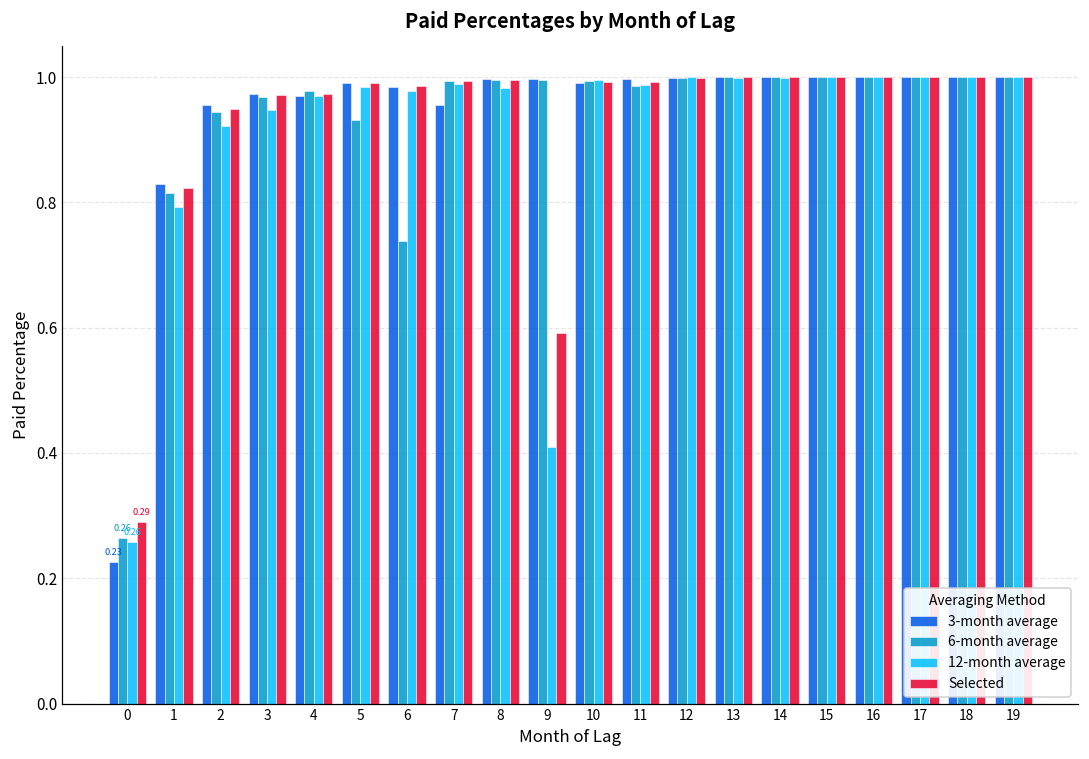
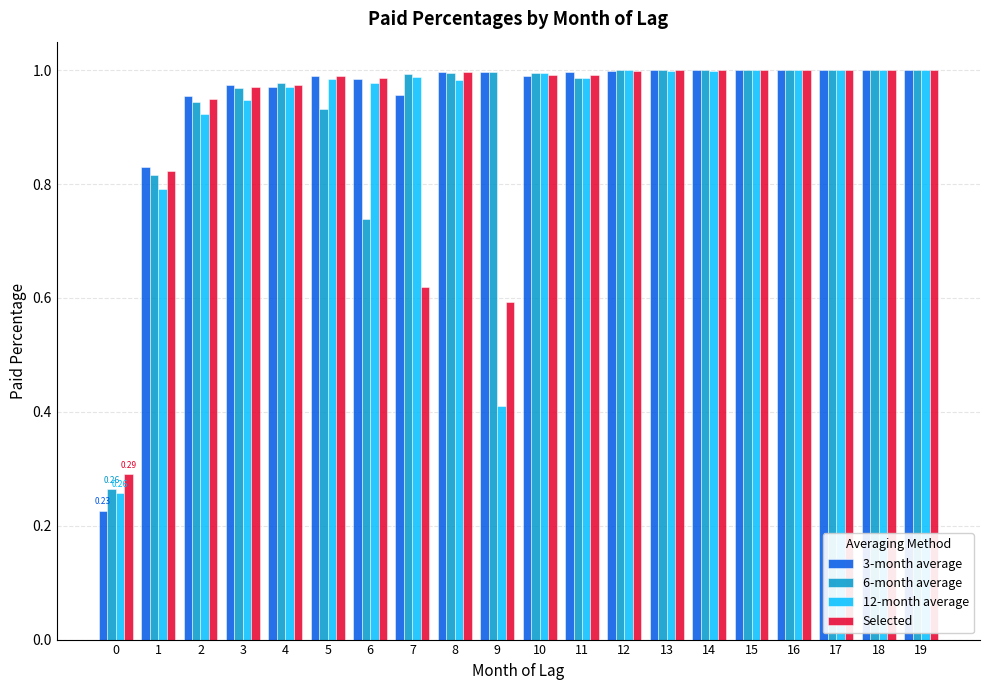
Selected, 7: 0.99 -> 0.62
